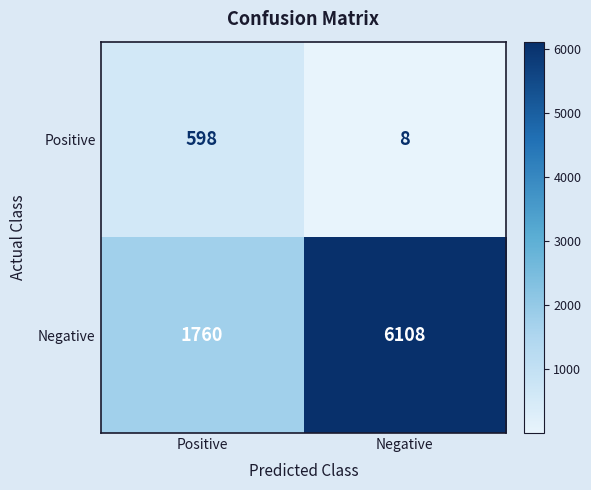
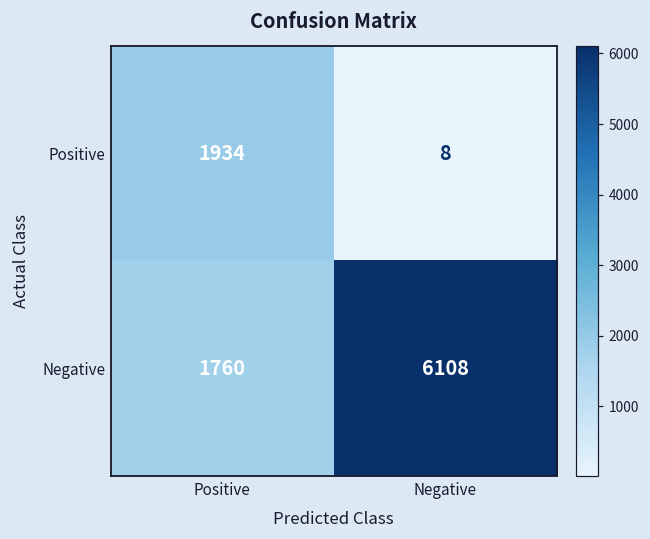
Positive, Positive: 598 -> 1934
